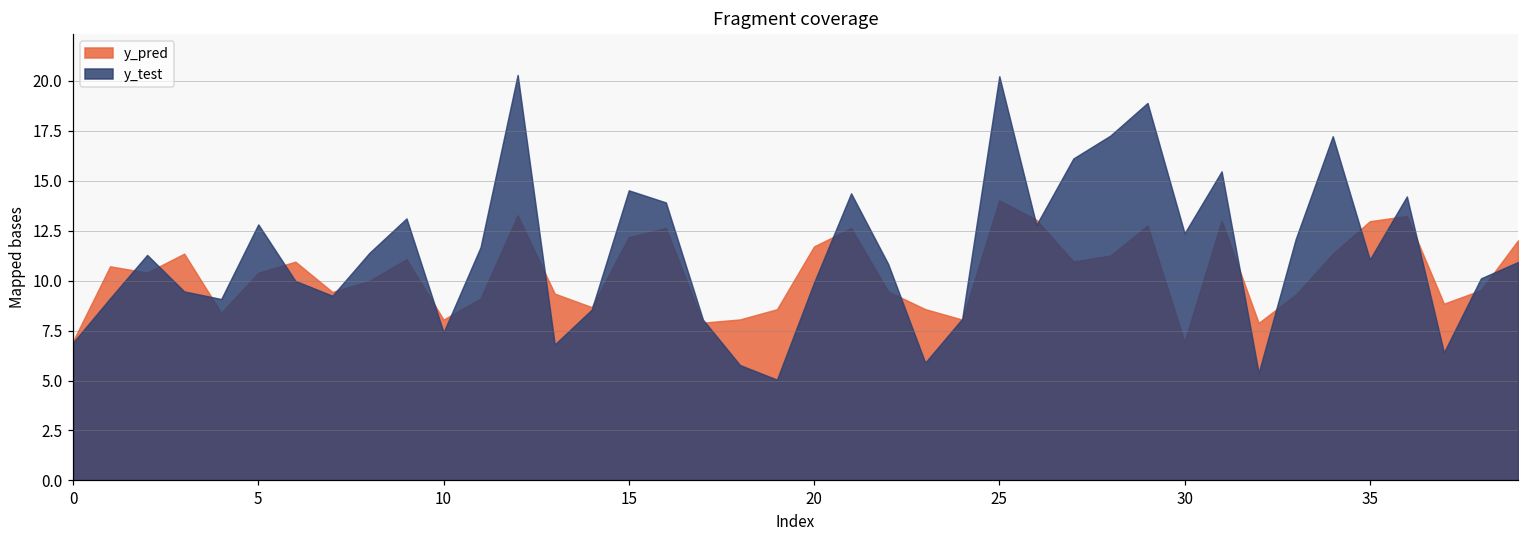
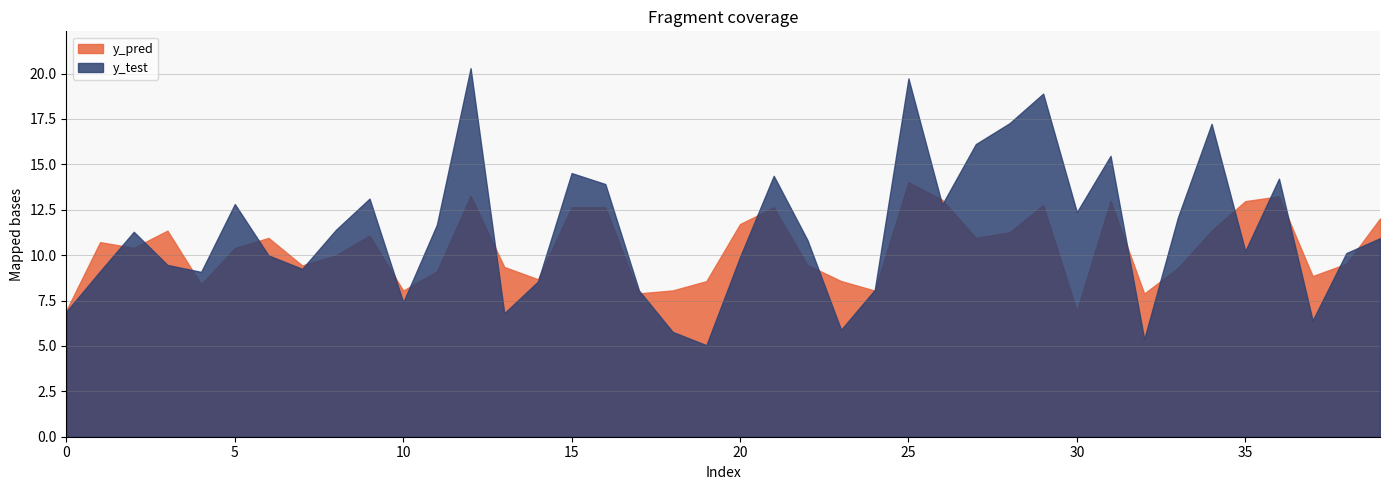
y_pred, 15: 12.2 -> 12.6
y_test, 25: 20.2 -> 19.7
y_test, 35: 11.1 -> 10.2
